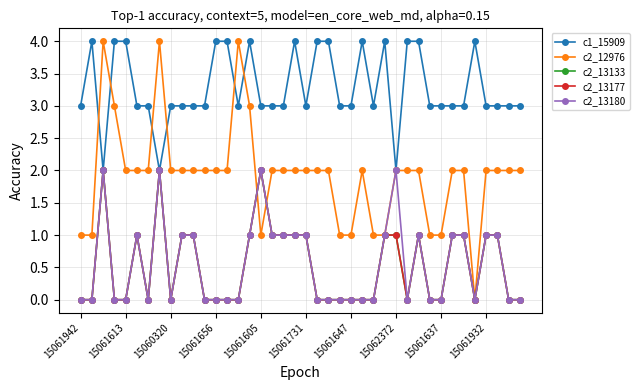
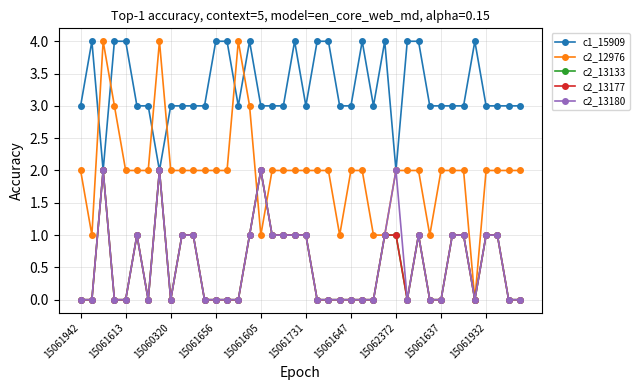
c2_12976, 15061942: 1 -> 2
c2_12976, 15061647: 1 -> 2
c2_12976, 15061637: 1 -> 2
